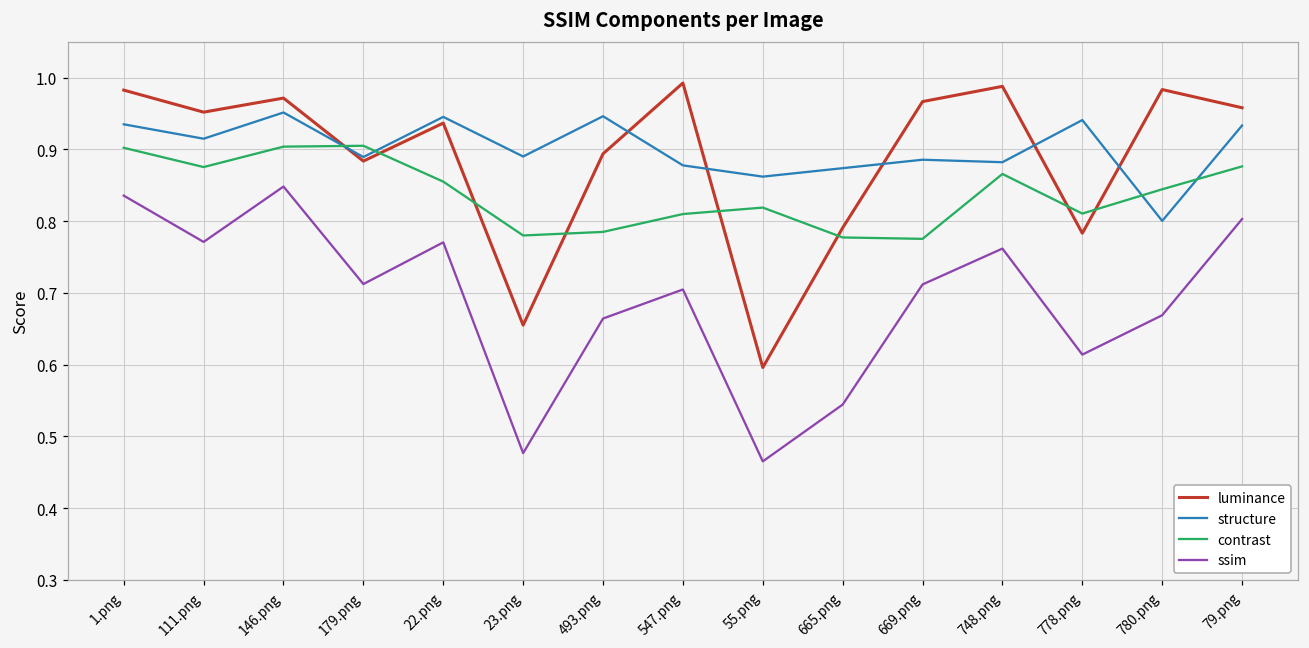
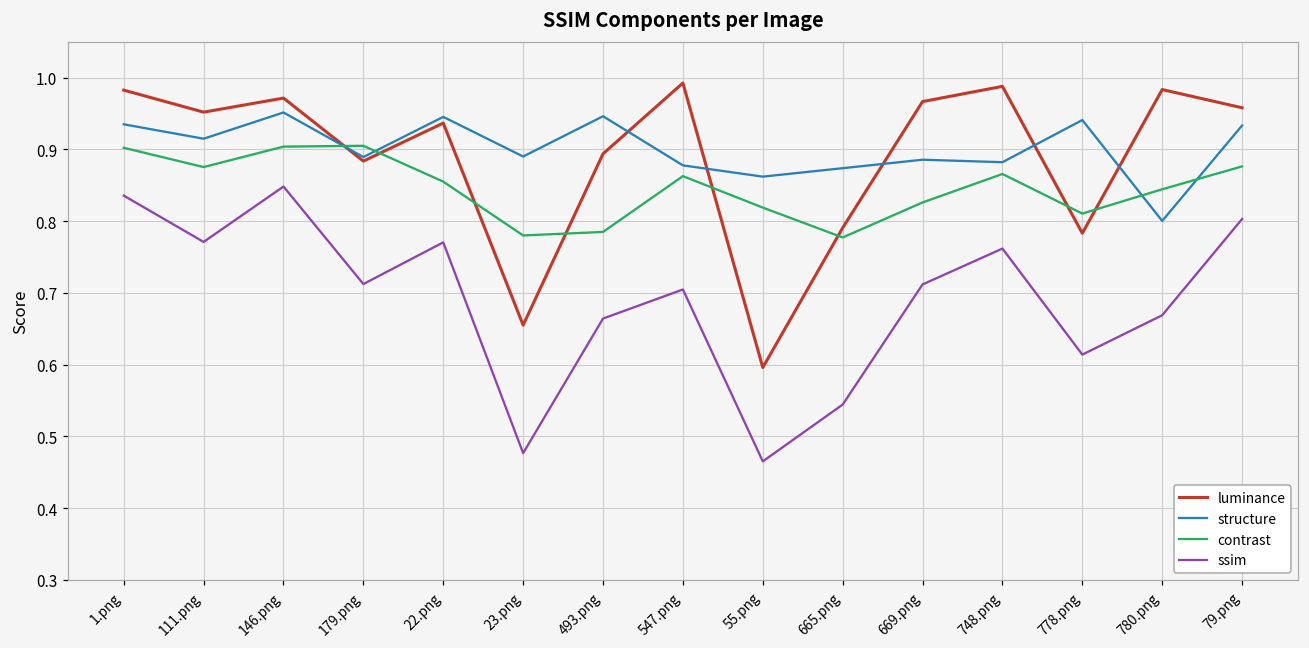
contrast, 547.png: 0.81 -> 0.86
contrast, 669.png: 0.78 -> 0.83
